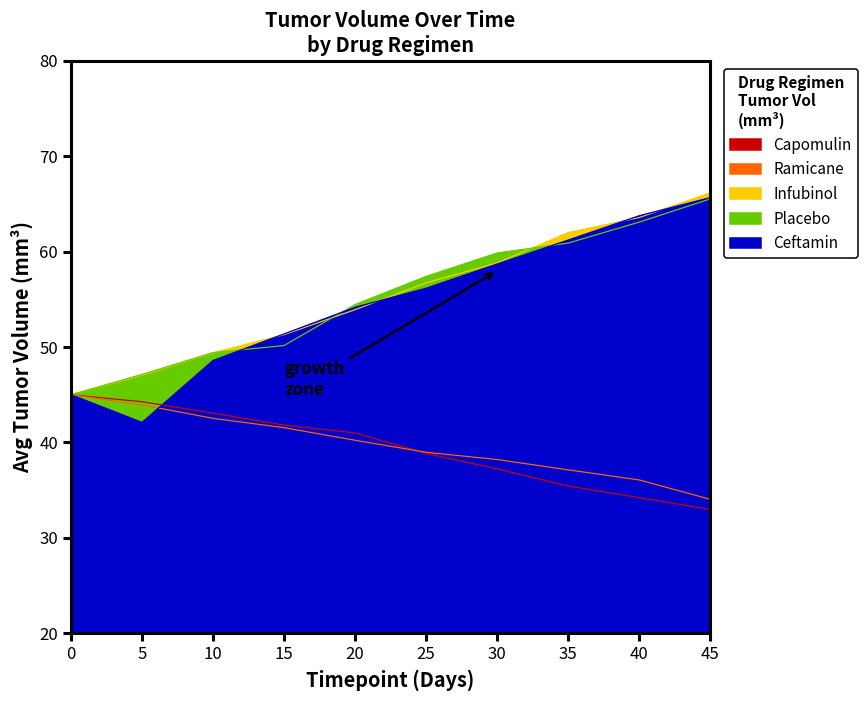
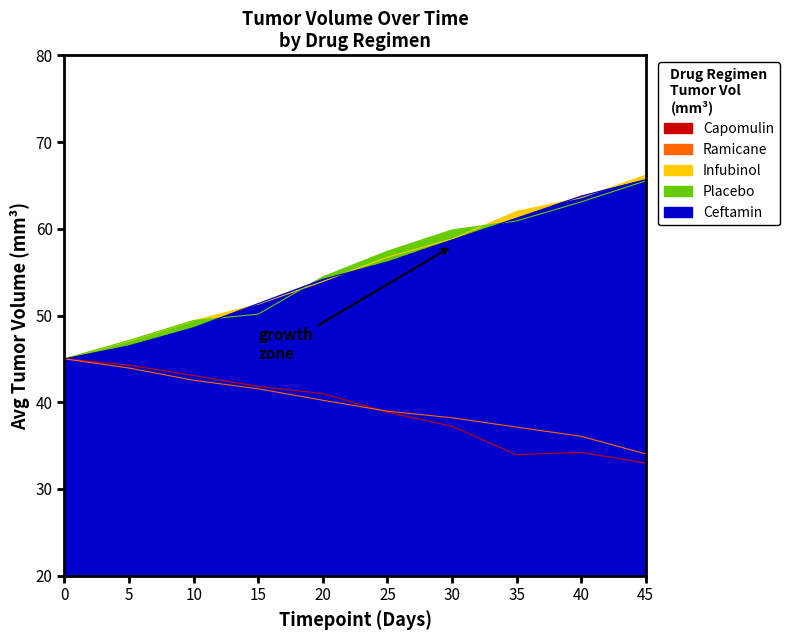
Ceftamin, 5: 42 -> 47
Capomulin, 35: 35 -> 34
